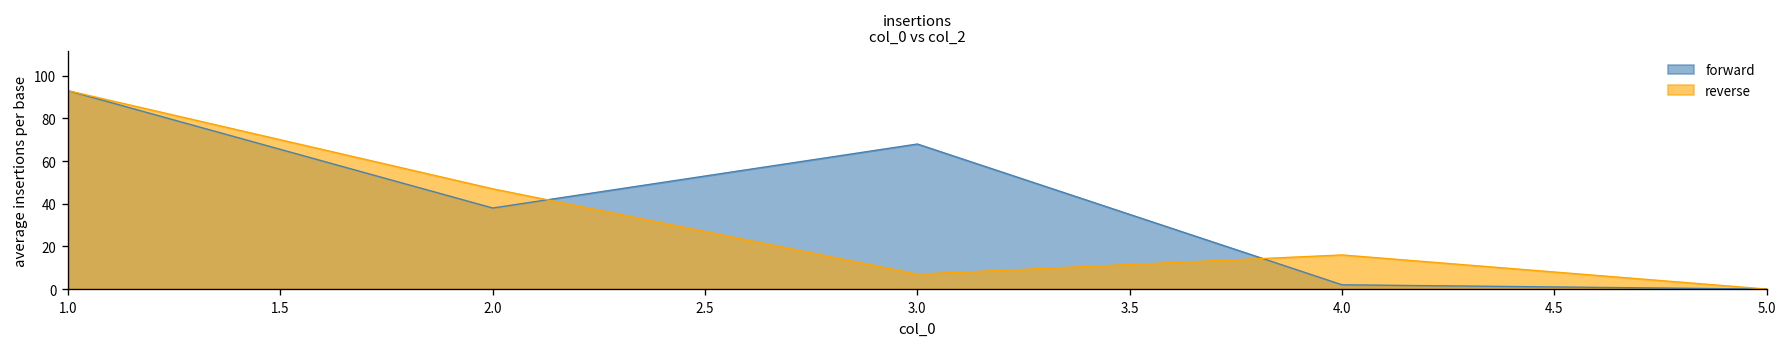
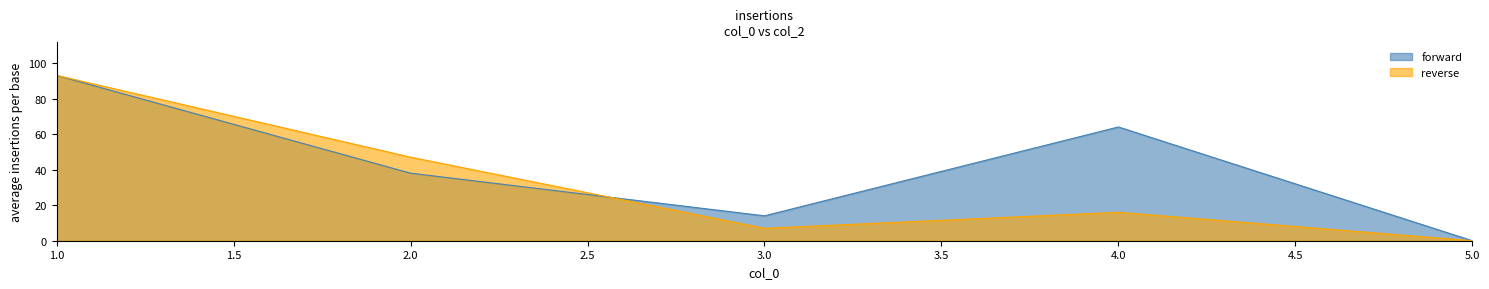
forward, 3.0: 68 -> 14
forward, 4.0: 2 -> 64
